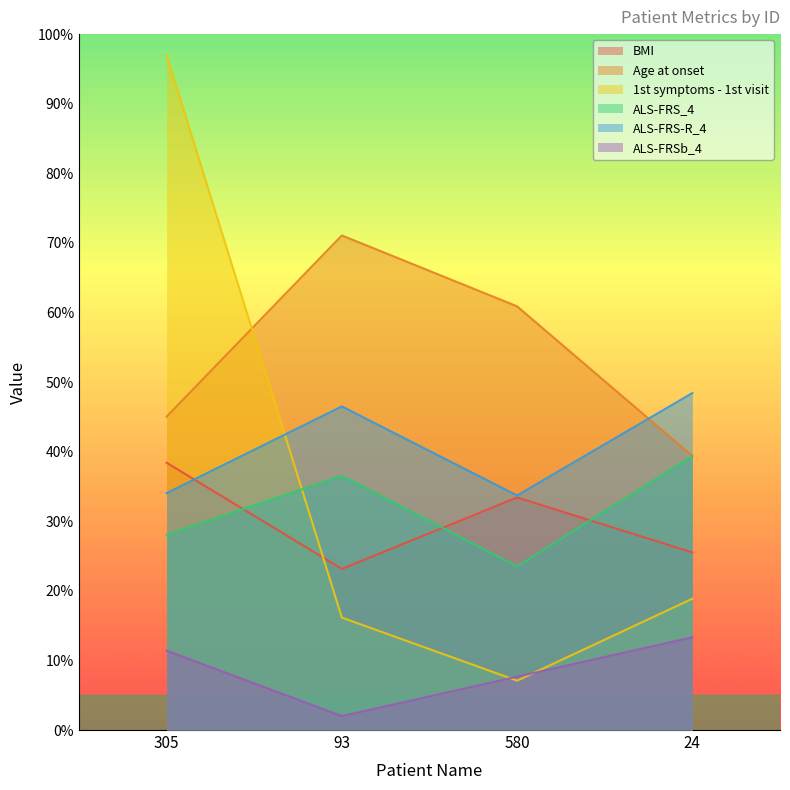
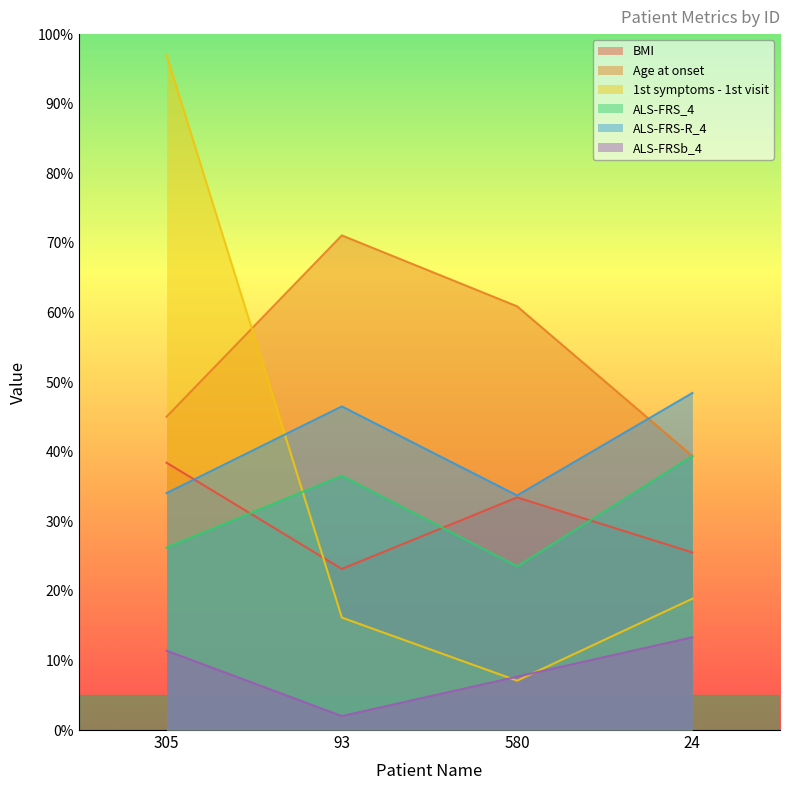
ALS-FRS_4, 305: 28% -> 26%
